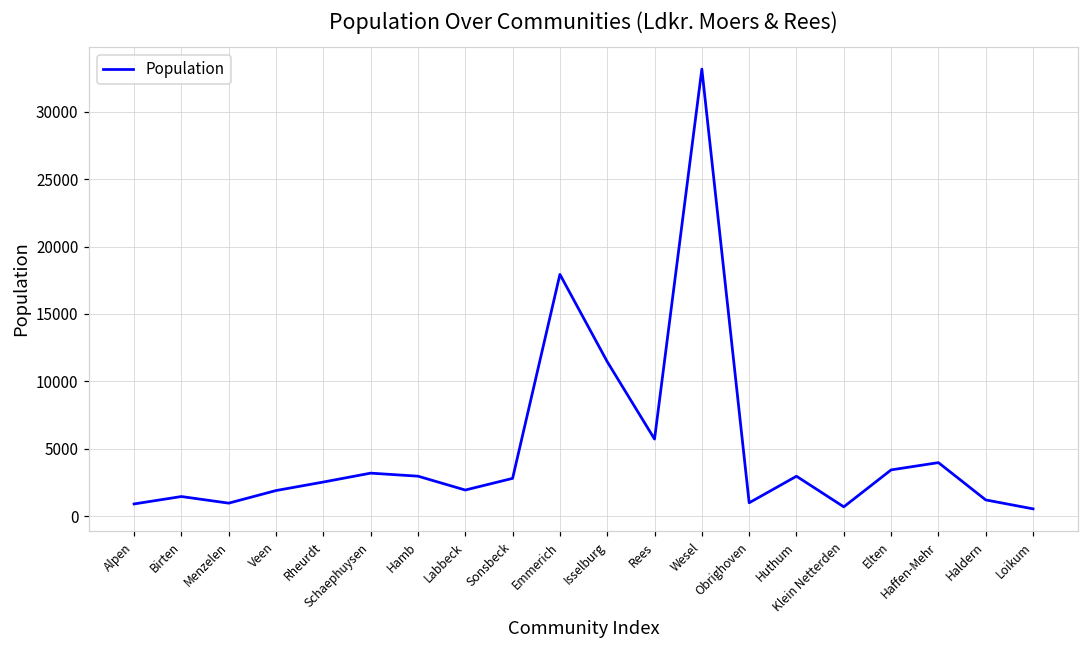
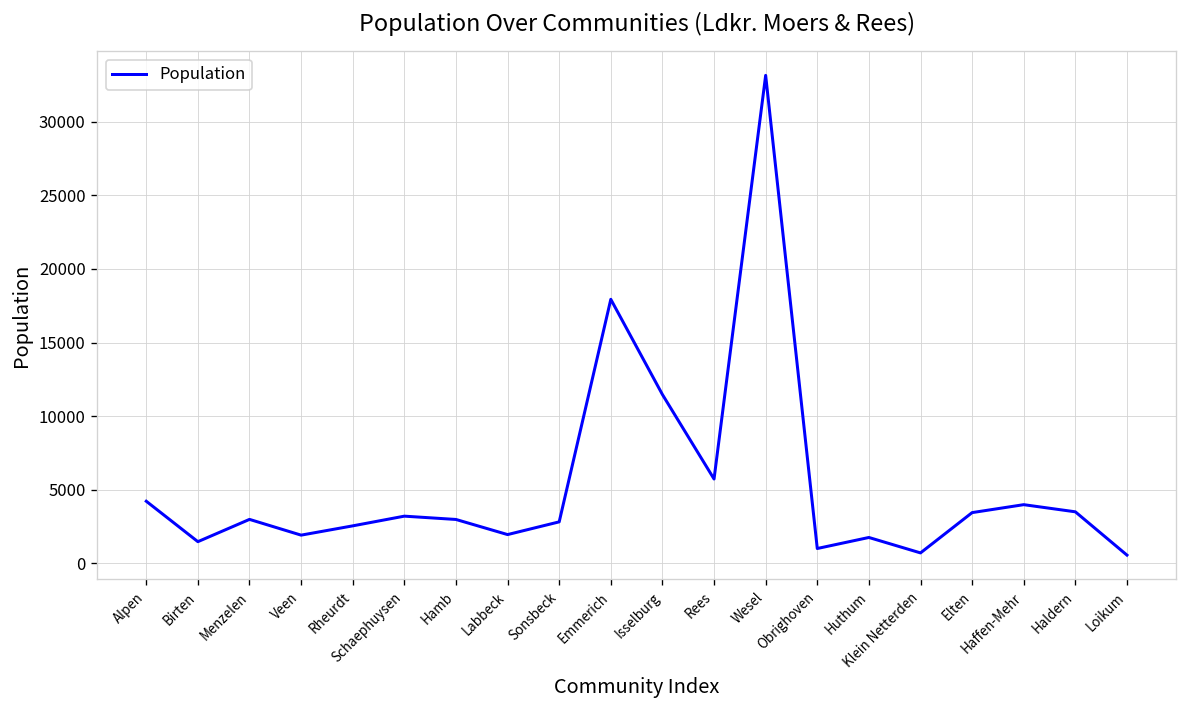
Alpen: 900 -> 4200
Menzelen: 1000 -> 3000
Huthum: 3000 -> 1700
Haldern: 1200 -> 3500
